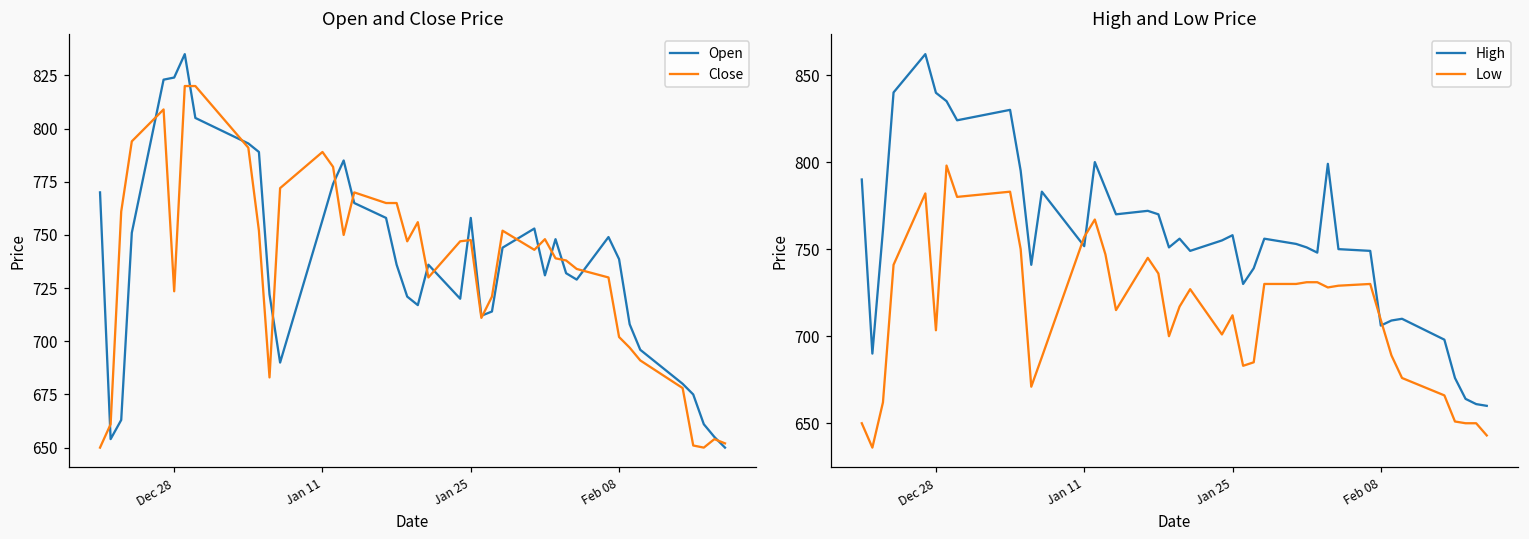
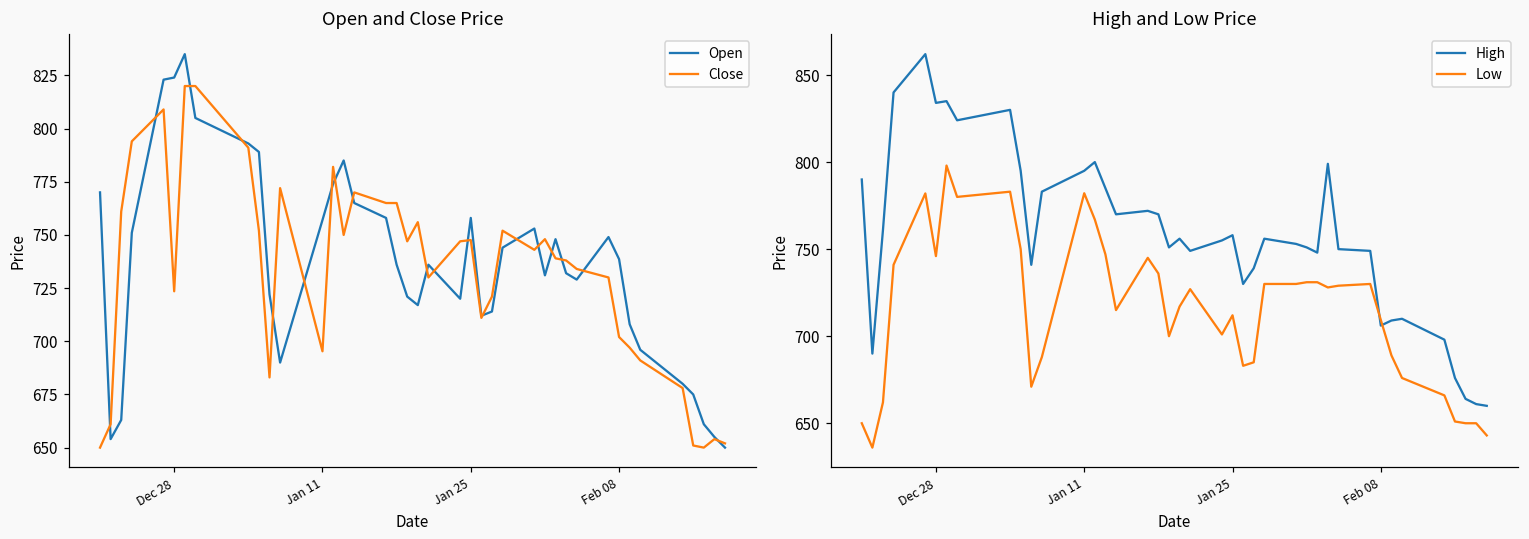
Open and Close Price, Close, Jan 11: 789 -> 695
High and Low Price, High, Dec 28: 840 -> 834
High and Low Price, Low, Dec 28: 703 -> 746
High and Low Price, High, Jan 11: 752 -> 795
High and Low Price, Low, Jan 11: 757 -> 782
